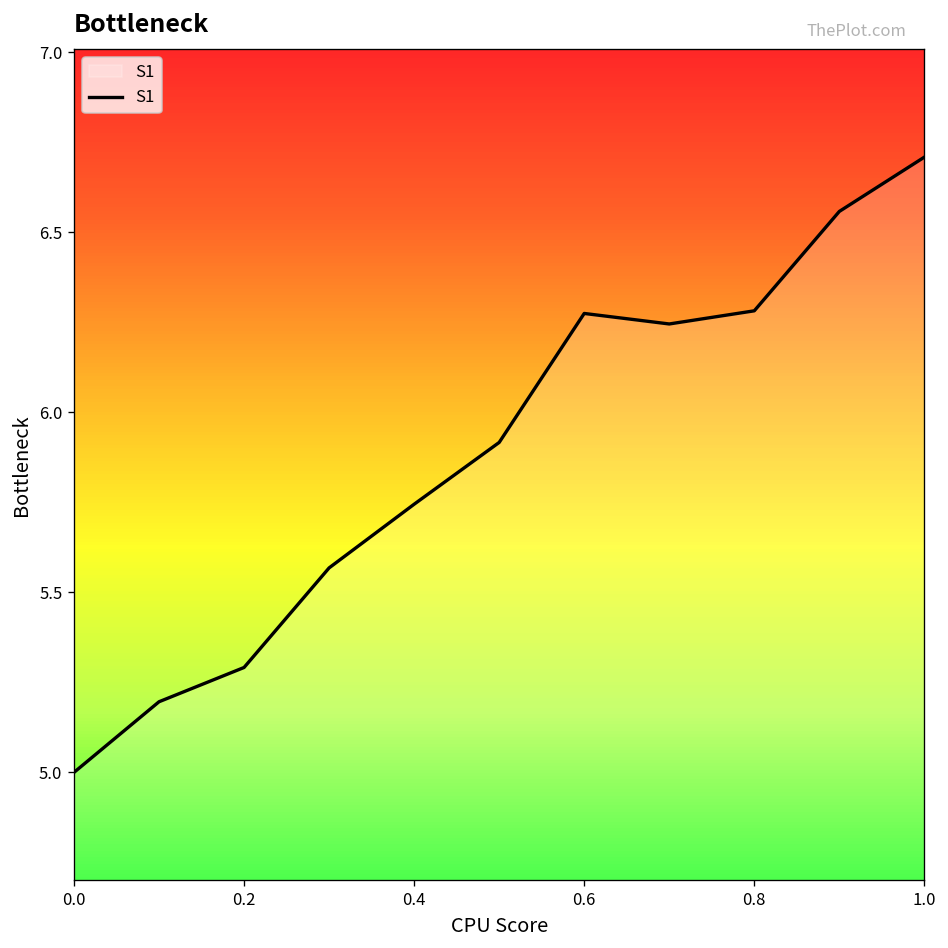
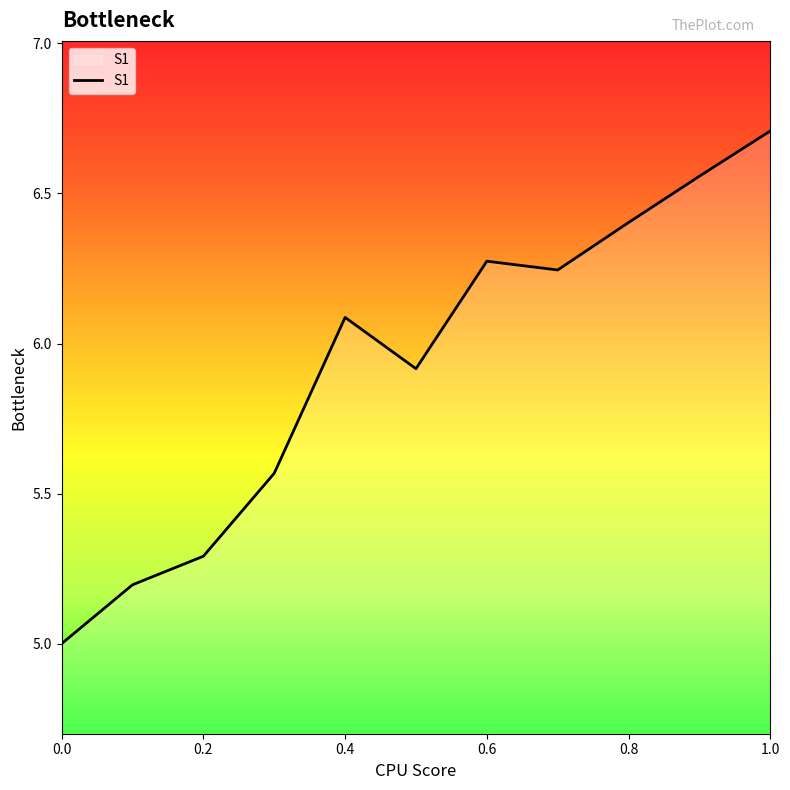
0.4: 5.74 -> 6.09
0.8: 6.28 -> 6.40
